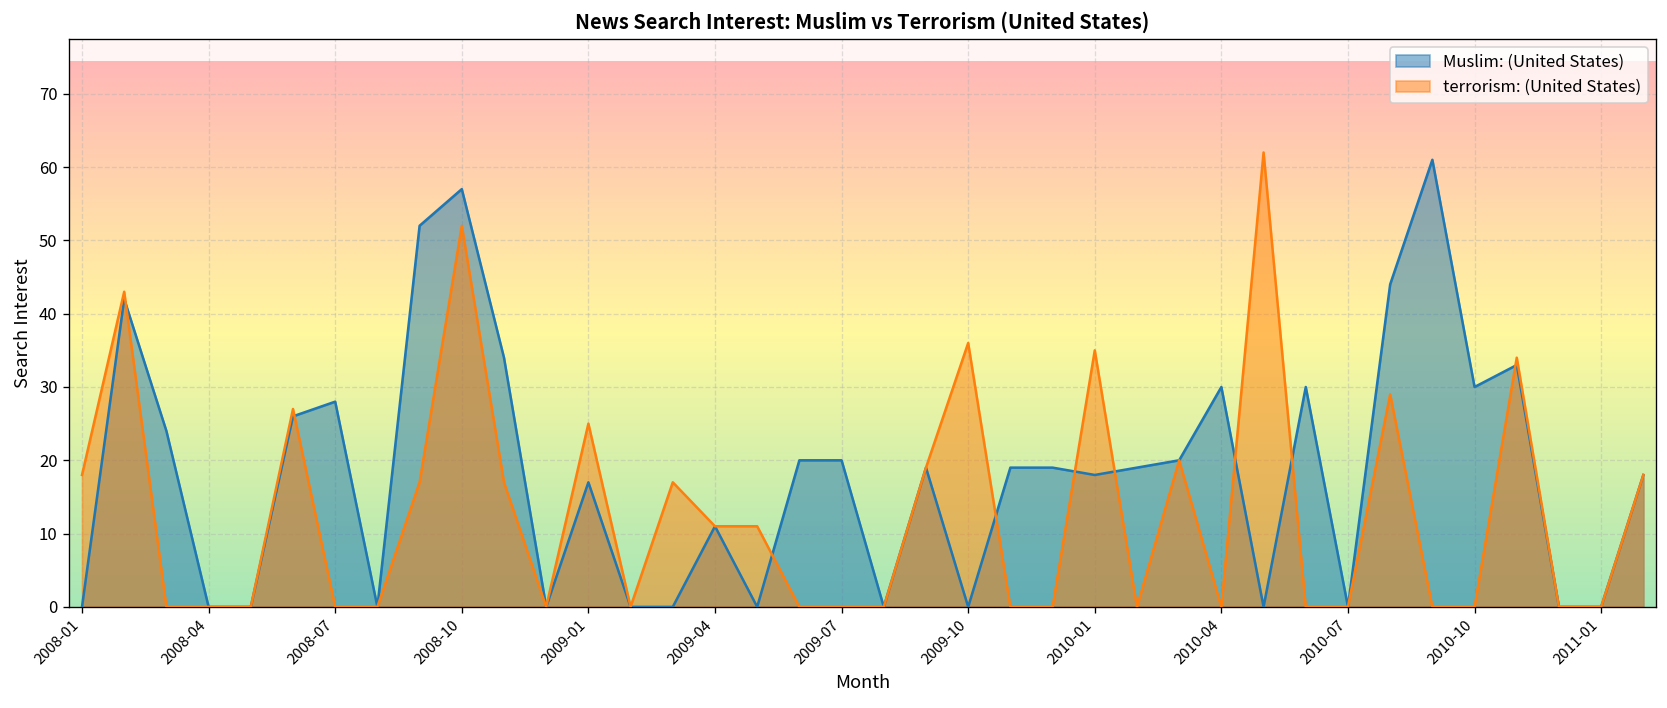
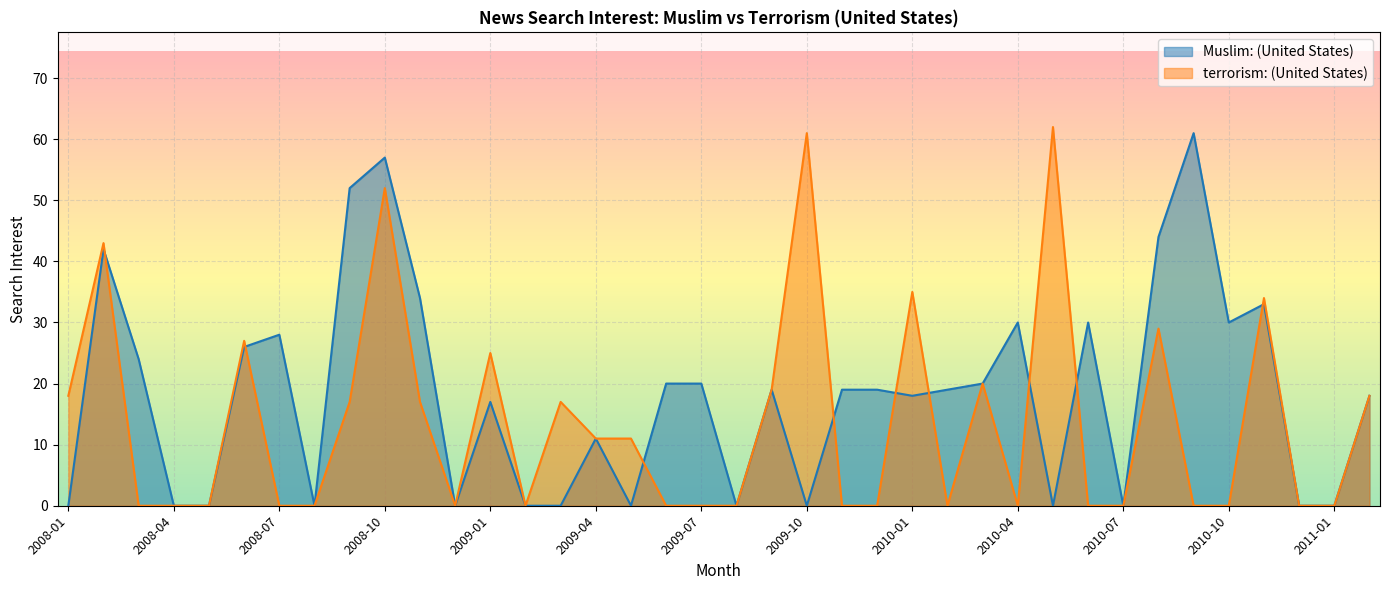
terrorism: (United States), 2009-10: 36 -> 61
